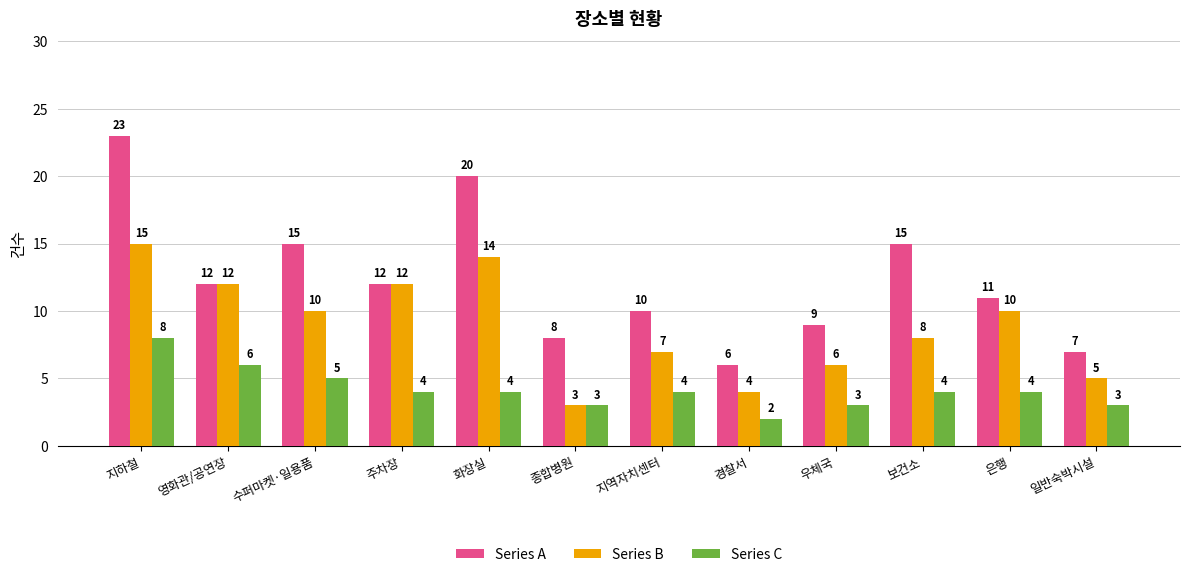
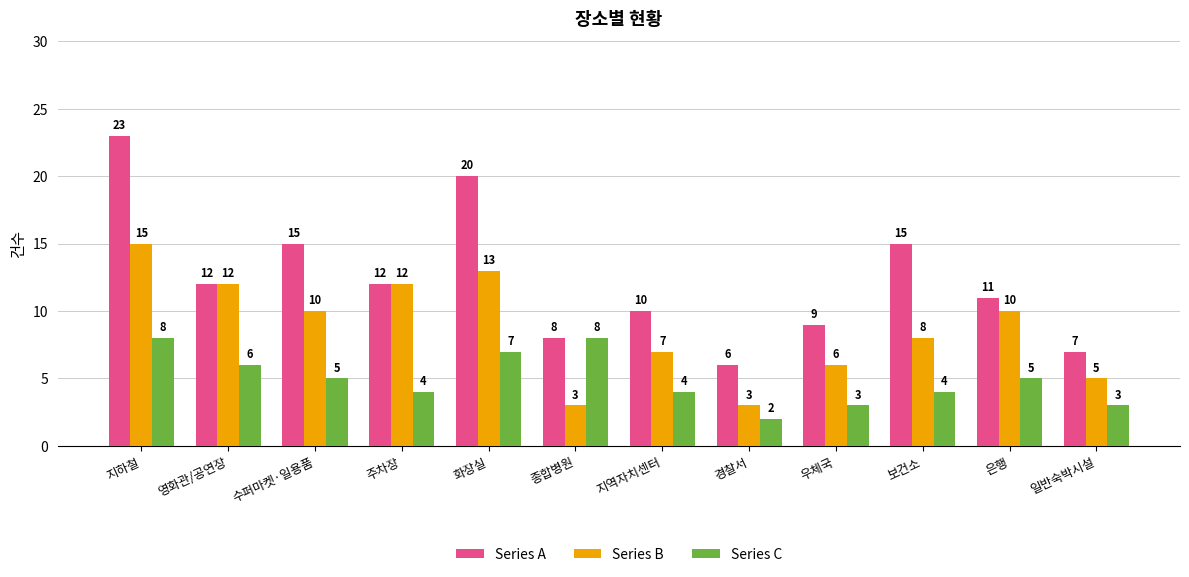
Series B, 화장실: 14 -> 13
Series C, 화장실: 4 -> 7
Series C, 종합병원: 3 -> 8
Series B, 경찰서: 4 -> 3
Series C, 은행: 4 -> 5
